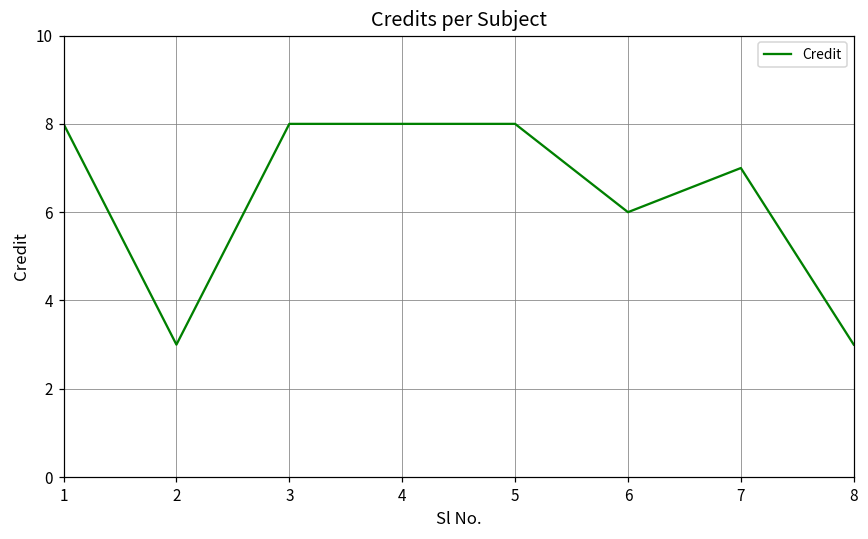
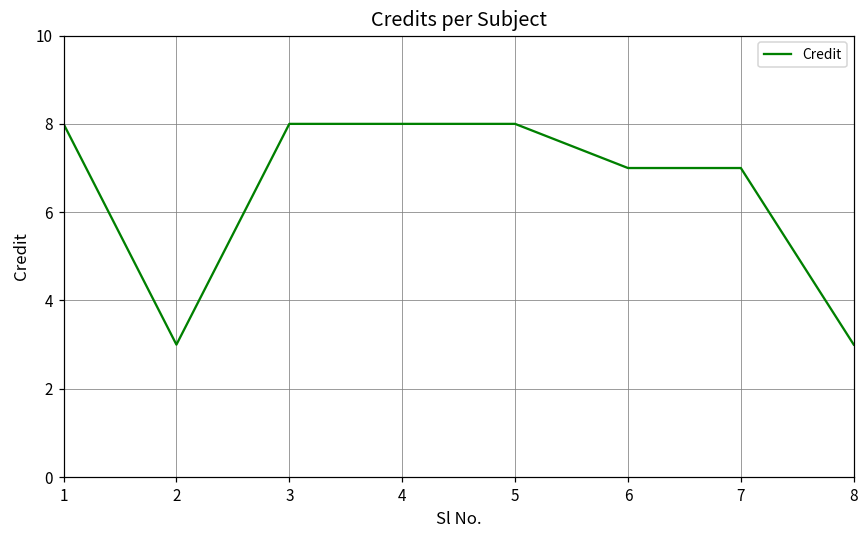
6: 6 -> 7
